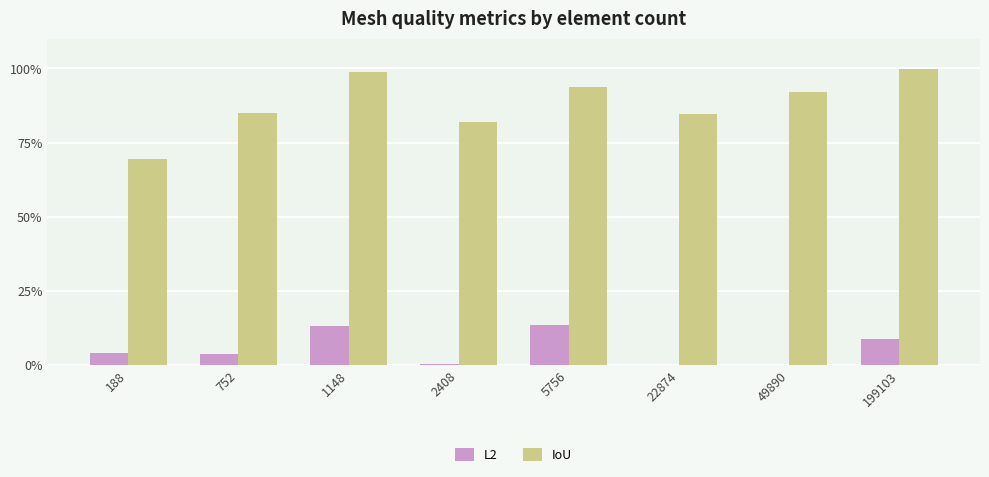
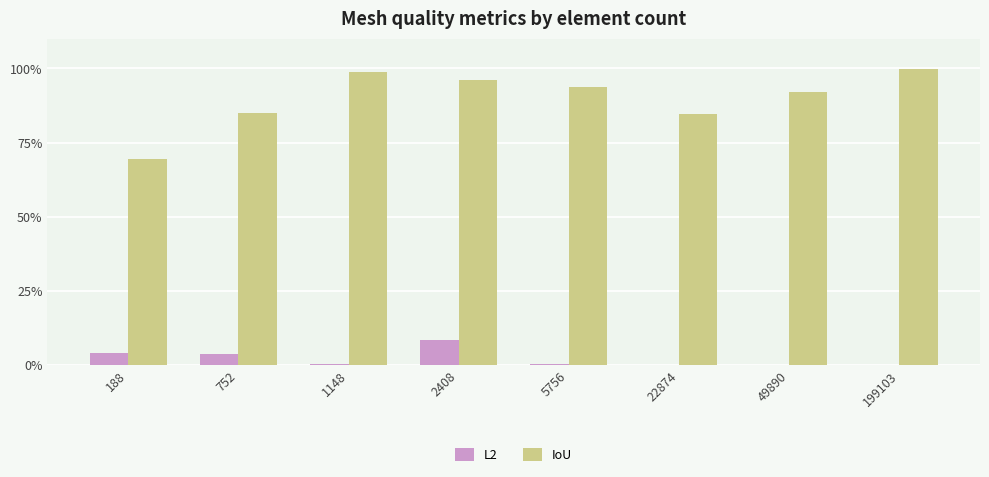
L2, 1148: 13% -> 0%
L2, 2408: 0% -> 9%
IoU, 2408: 82% -> 96%
L2, 5756: 13% -> 0%
L2, 199103: 9% -> 0%
